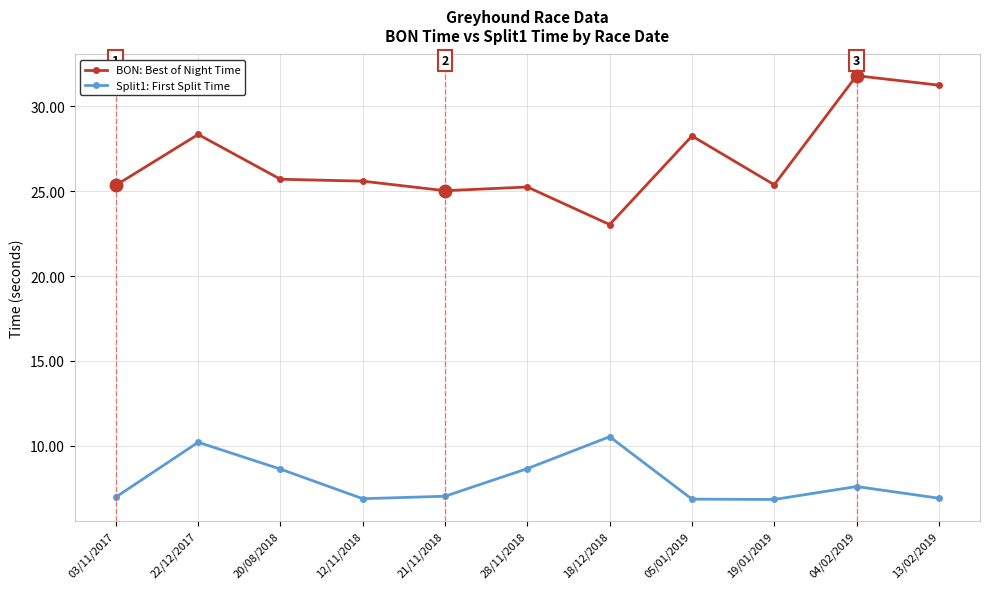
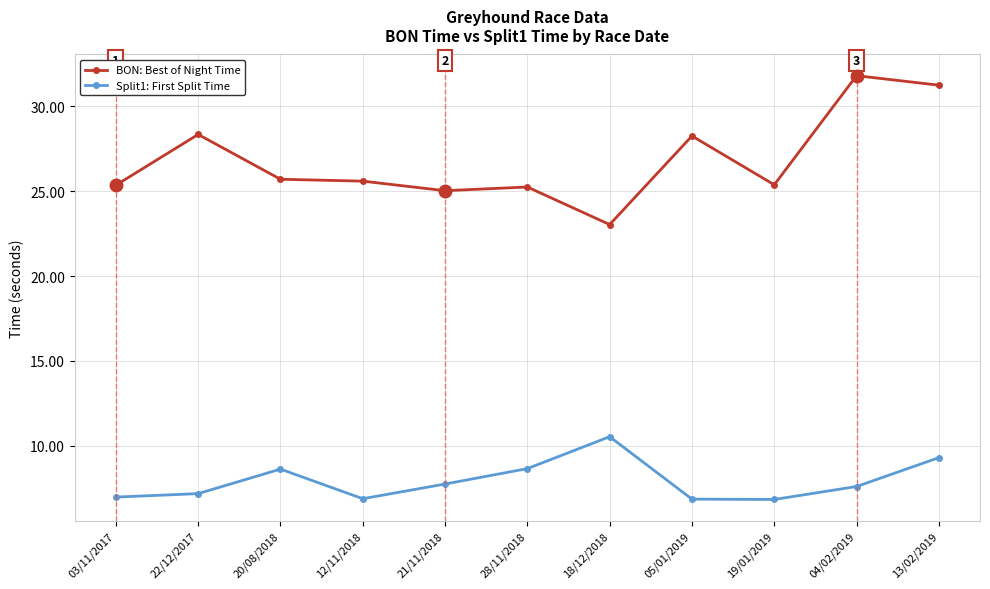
Split1: First Split Time, 22/12/2017: 10.2 -> 7.2
Split1: First Split Time, 21/11/2018: 7.0 -> 7.7
Split1: First Split Time, 13/02/2019: 6.9 -> 9.3
